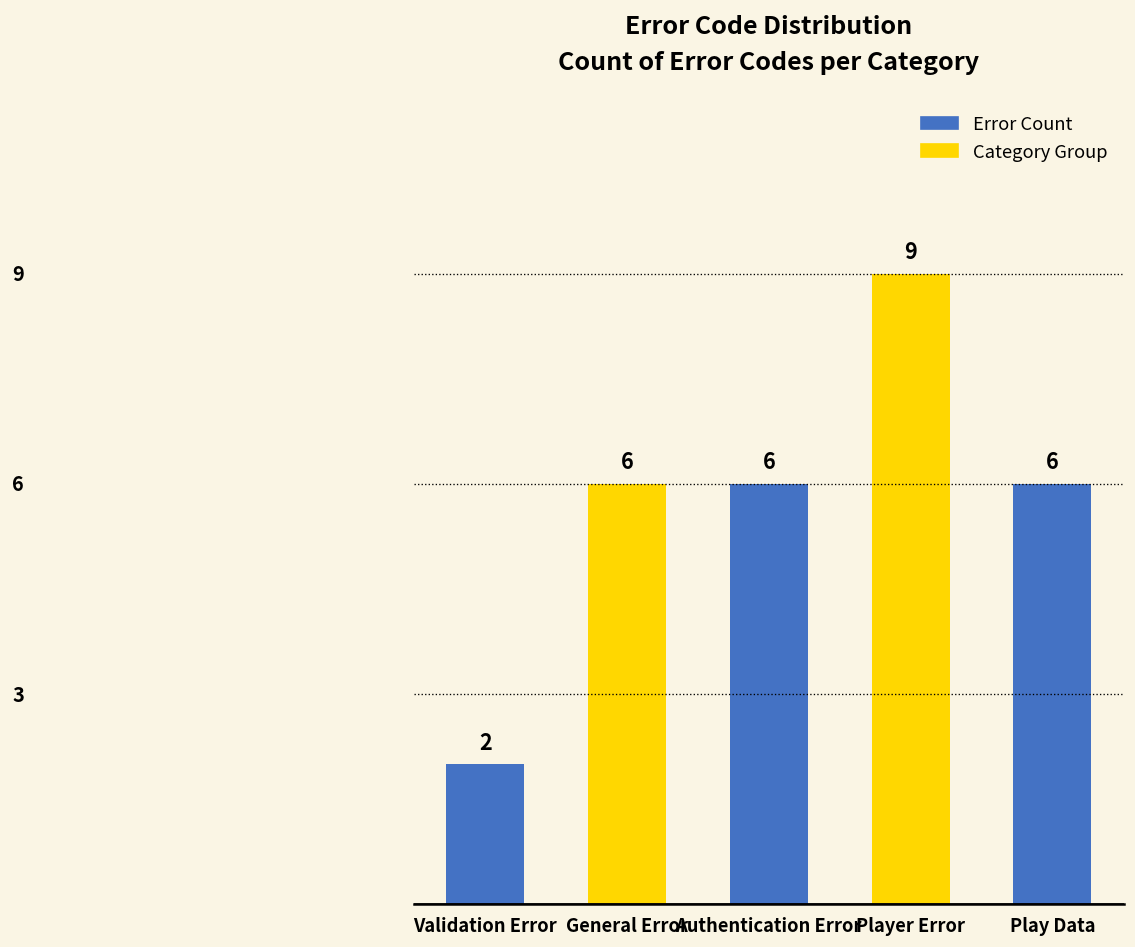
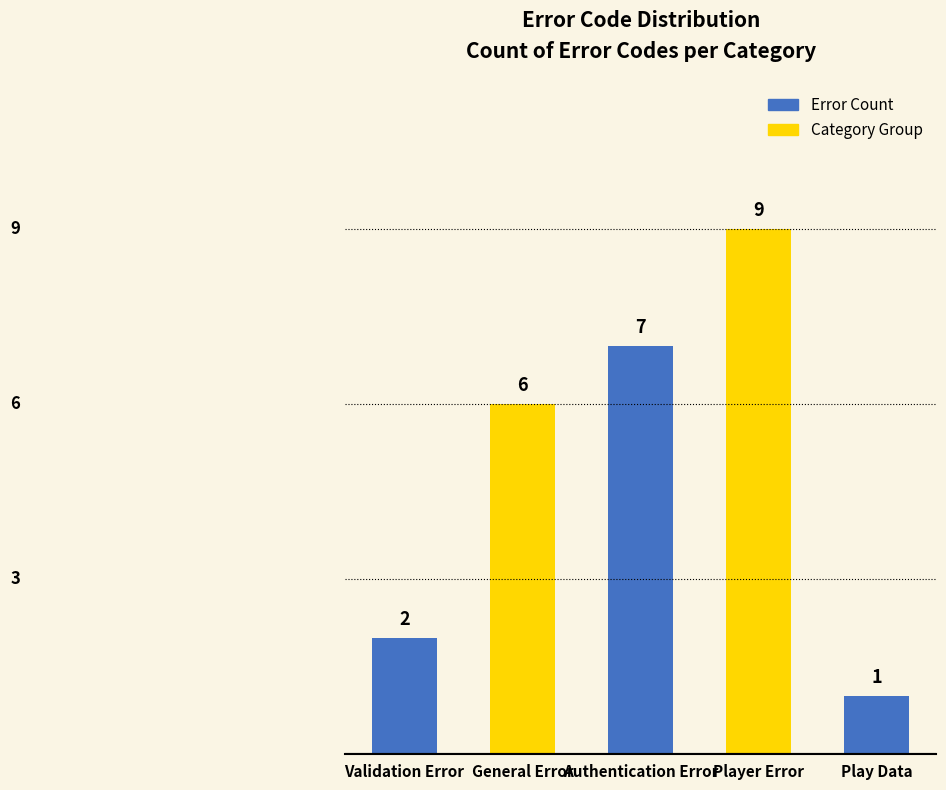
Authentication Error: 6 -> 7
Play Data: 6 -> 1
